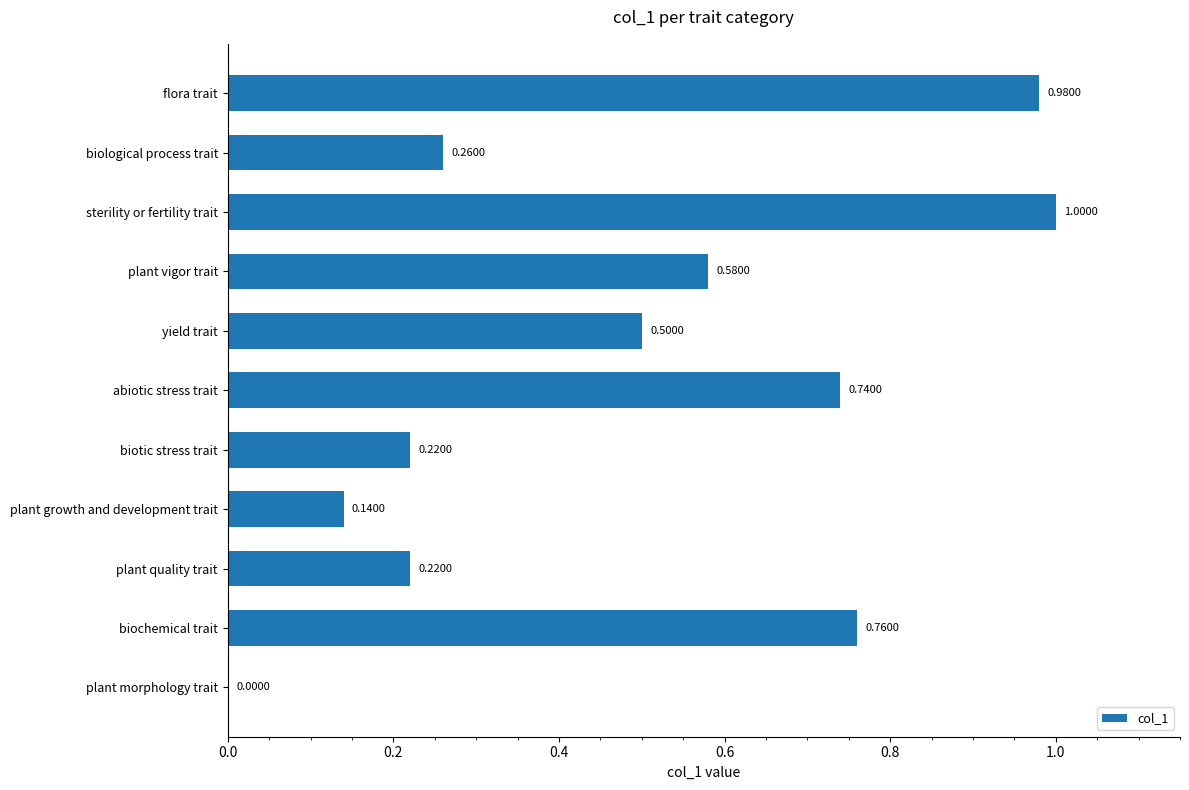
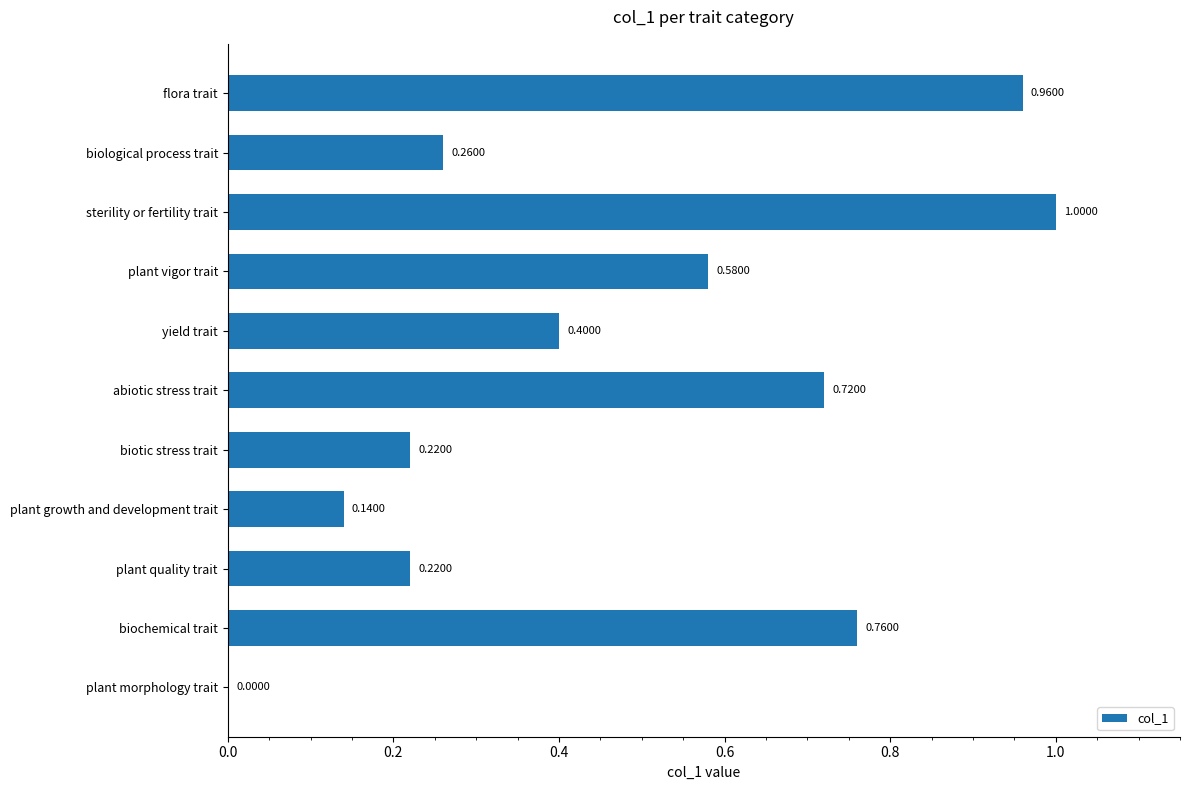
flora trait: 0.9800 -> 0.9600
yield trait: 0.5000 -> 0.4000
abiotic stress trait: 0.7400 -> 0.7200
